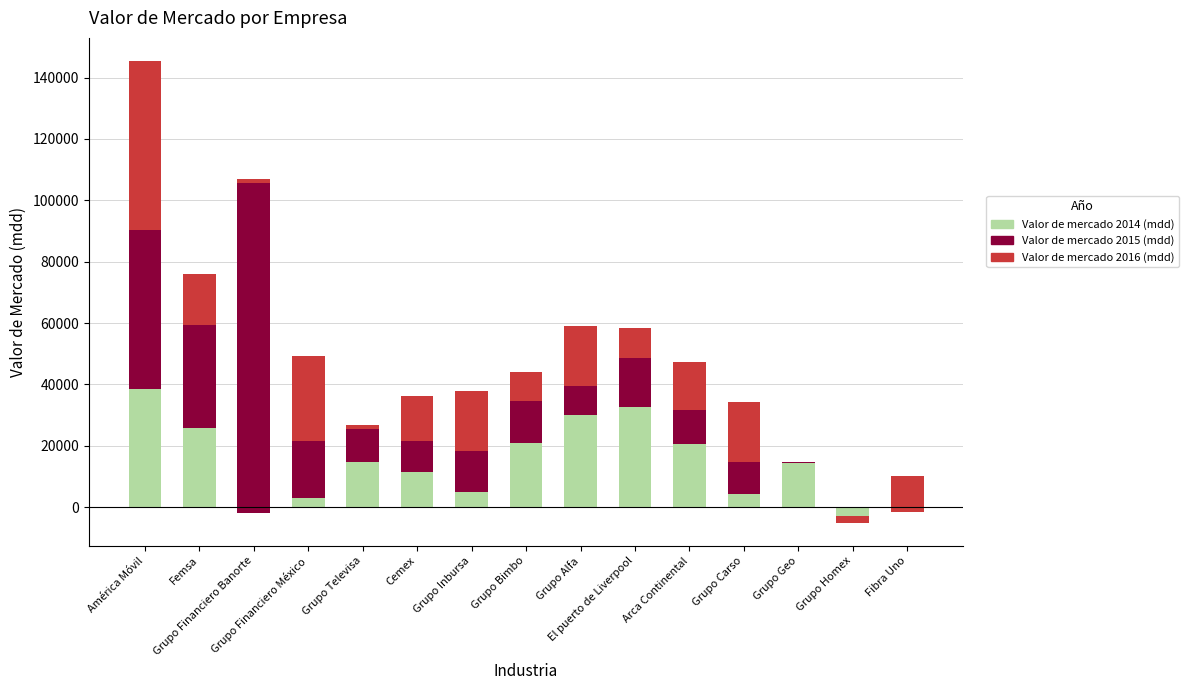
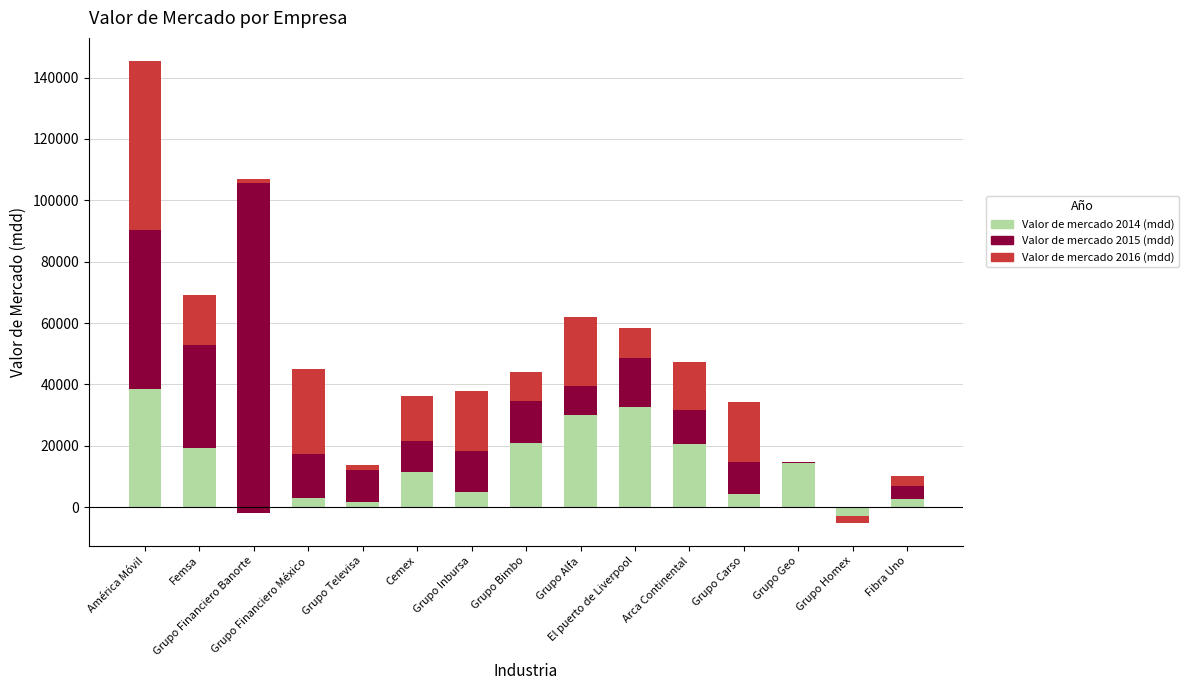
Valor de mercado 2014 (mdd), Femsa: 26000 -> 19000
Valor de mercado 2015 (mdd), Grupo Financiero México: 19000 -> 14000
Valor de mercado 2014 (mdd), Grupo Televisa: 15000 -> 2000
Valor de mercado 2016 (mdd), Grupo Alfa: 20000 -> 23000
Valor de mercado 2016 (mdd), Fibra Uno: -12000 -> -3000
